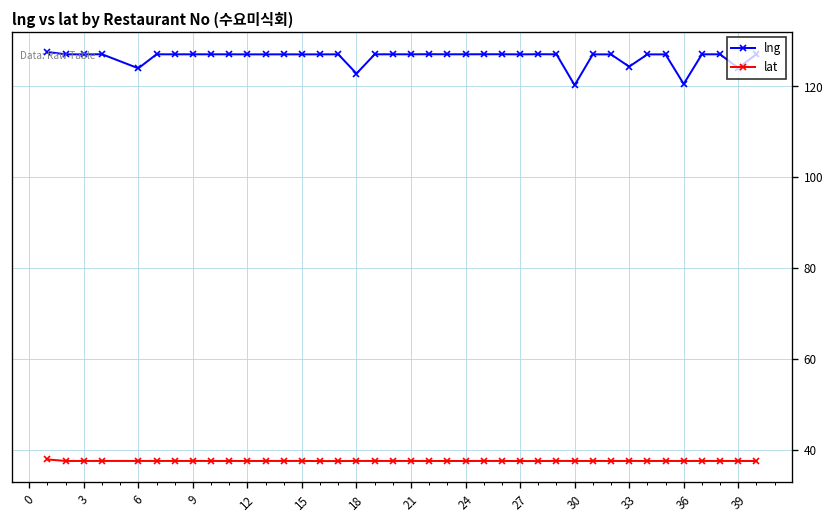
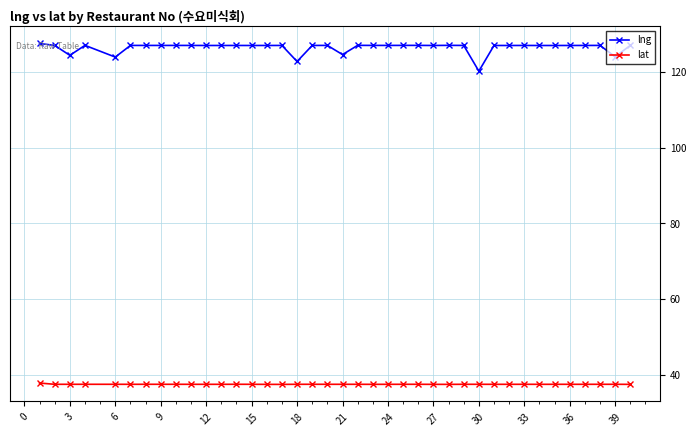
lng, 3: 127 -> 124
lng, 21: 127 -> 125
lng, 33: 124 -> 127
lng, 36: 121 -> 127
